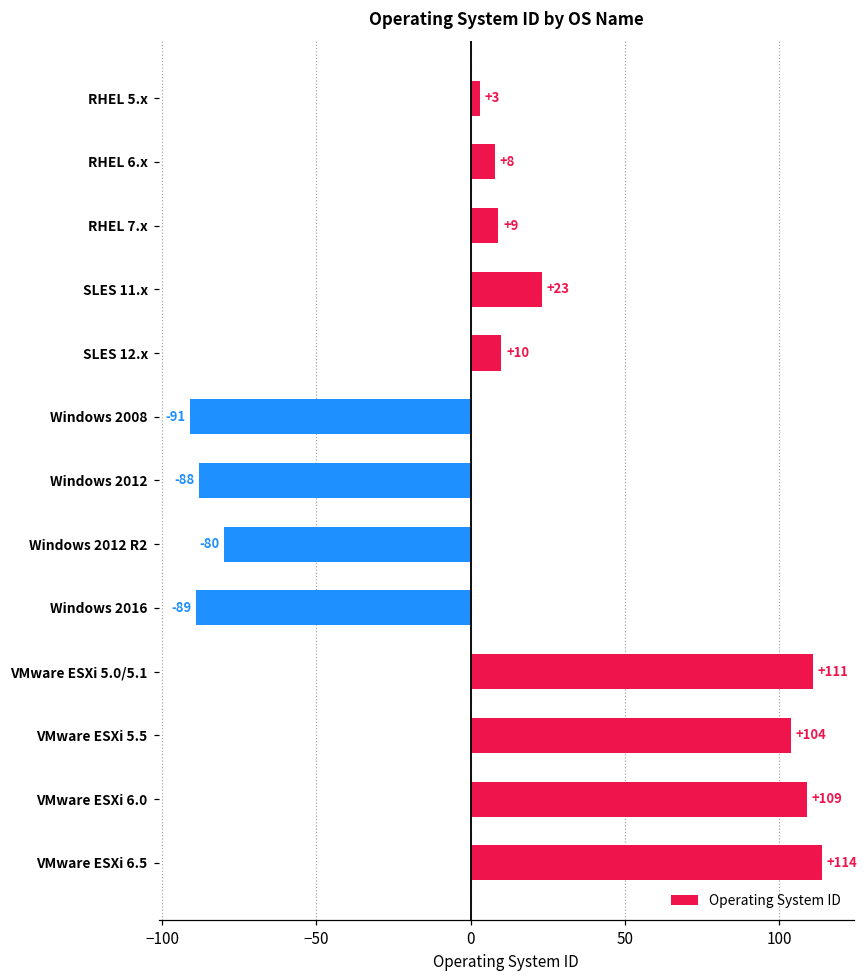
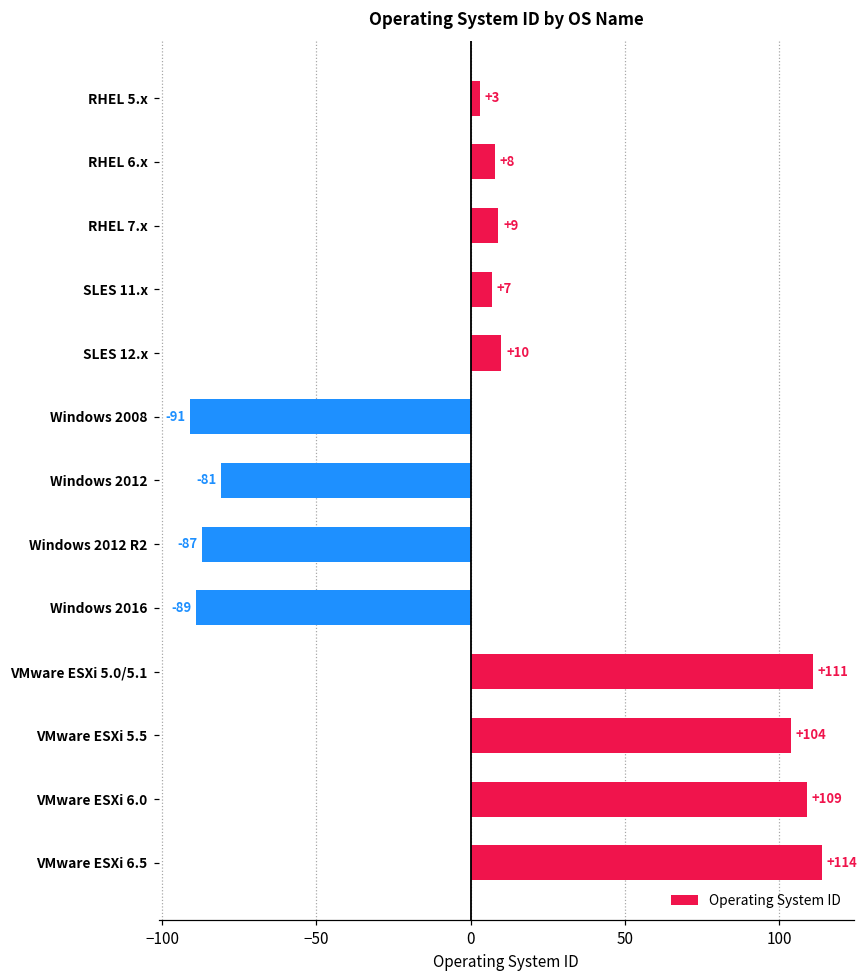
SLES 11.x: +23 -> +7
Windows 2012: -88 -> -81
Windows 2012 R2: -80 -> -87
